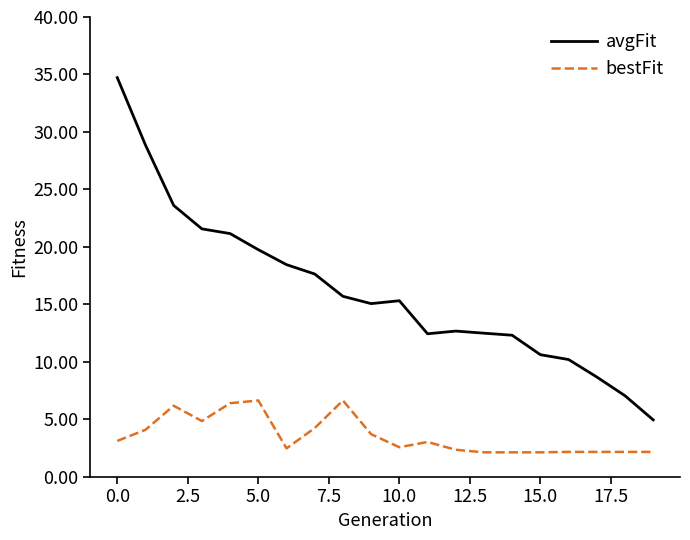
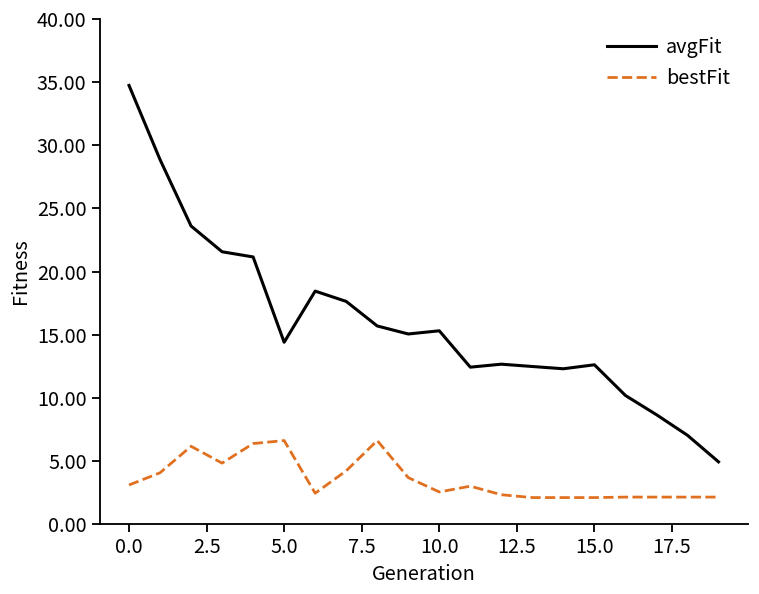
avgFit, 5.0: 19.7 -> 14.4
avgFit, 15.0: 10.6 -> 12.6
